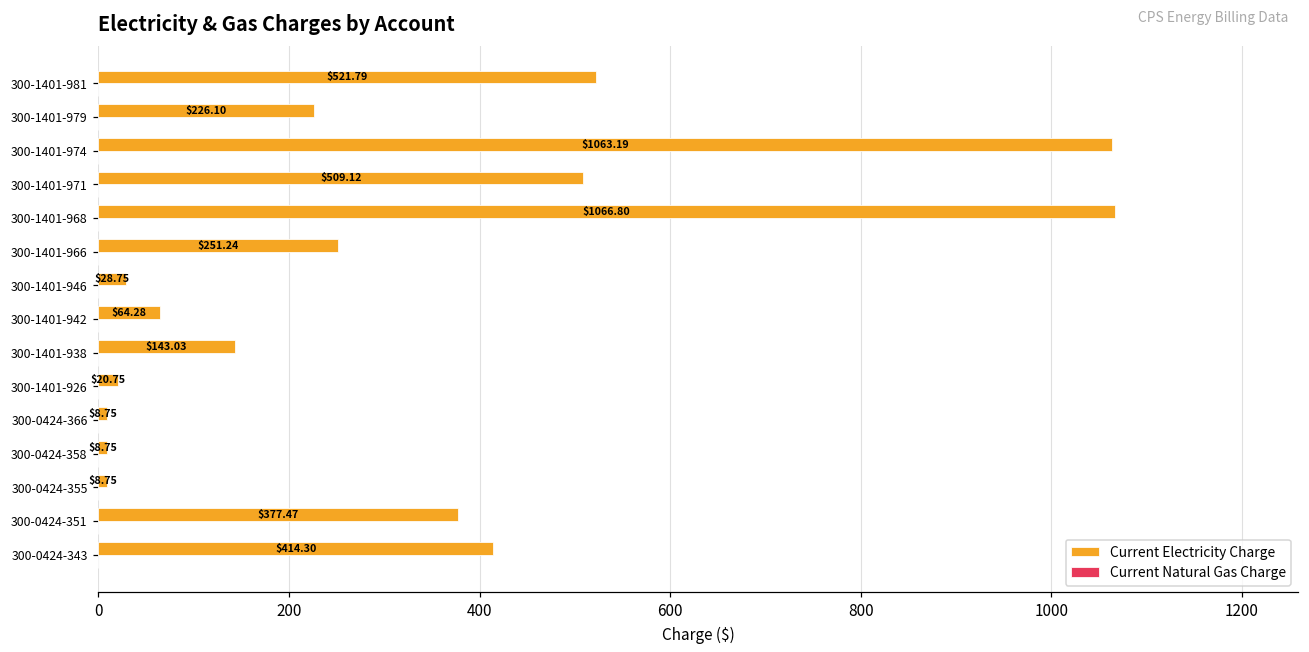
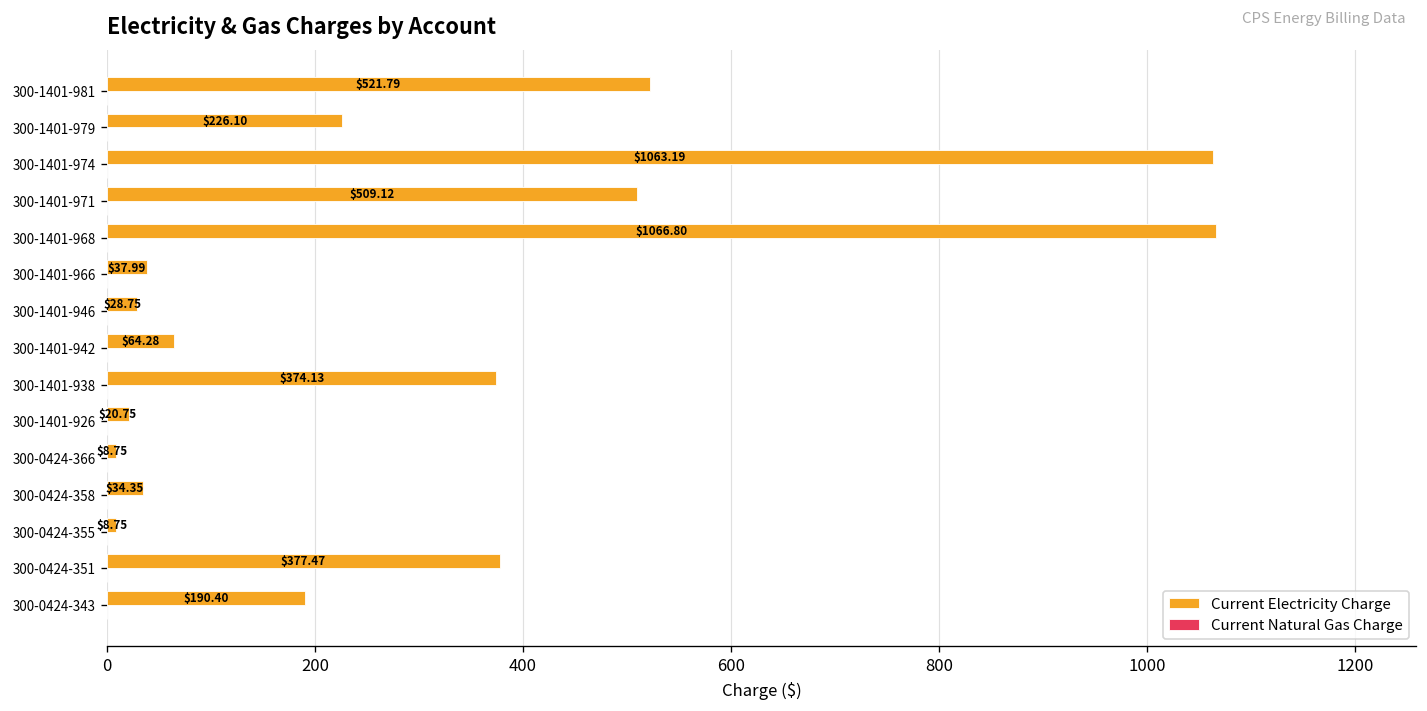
Current Electricity Charge, 300-1401-966: $251.24 -> $37.99
Current Electricity Charge, 300-1401-938: $143.03 -> $374.13
Current Electricity Charge, 300-0424-358: $8.75 -> $34.35
Current Electricity Charge, 300-0424-343: $414.30 -> $190.40
